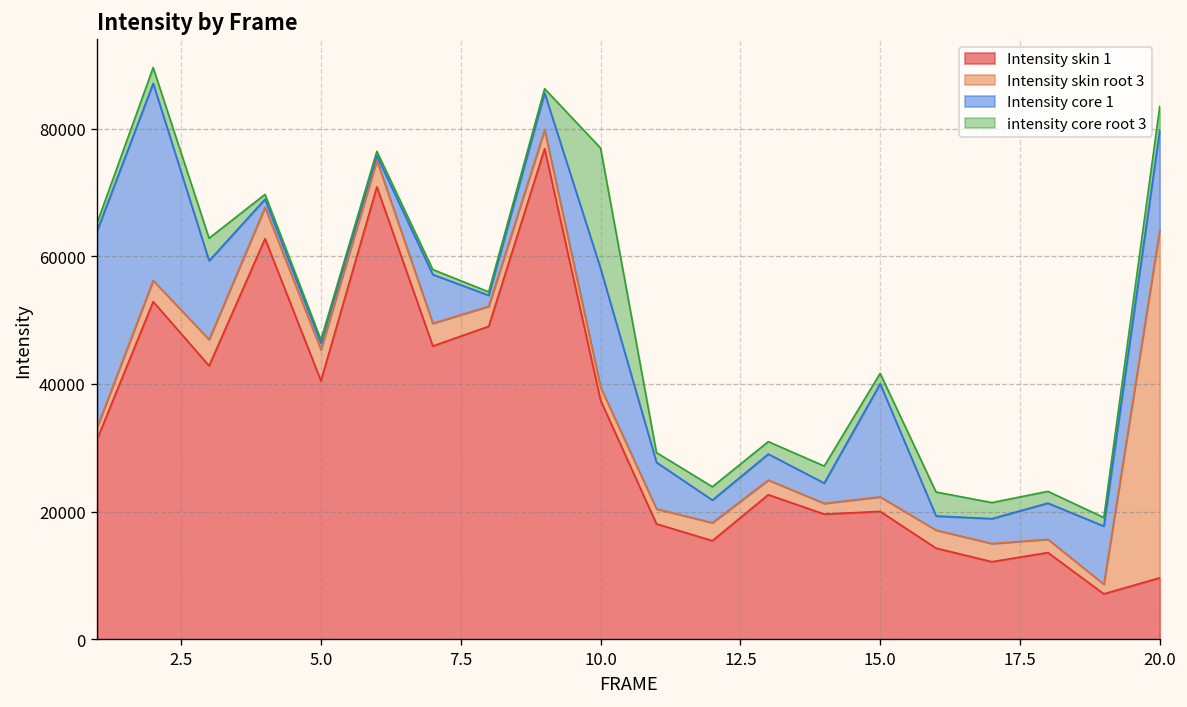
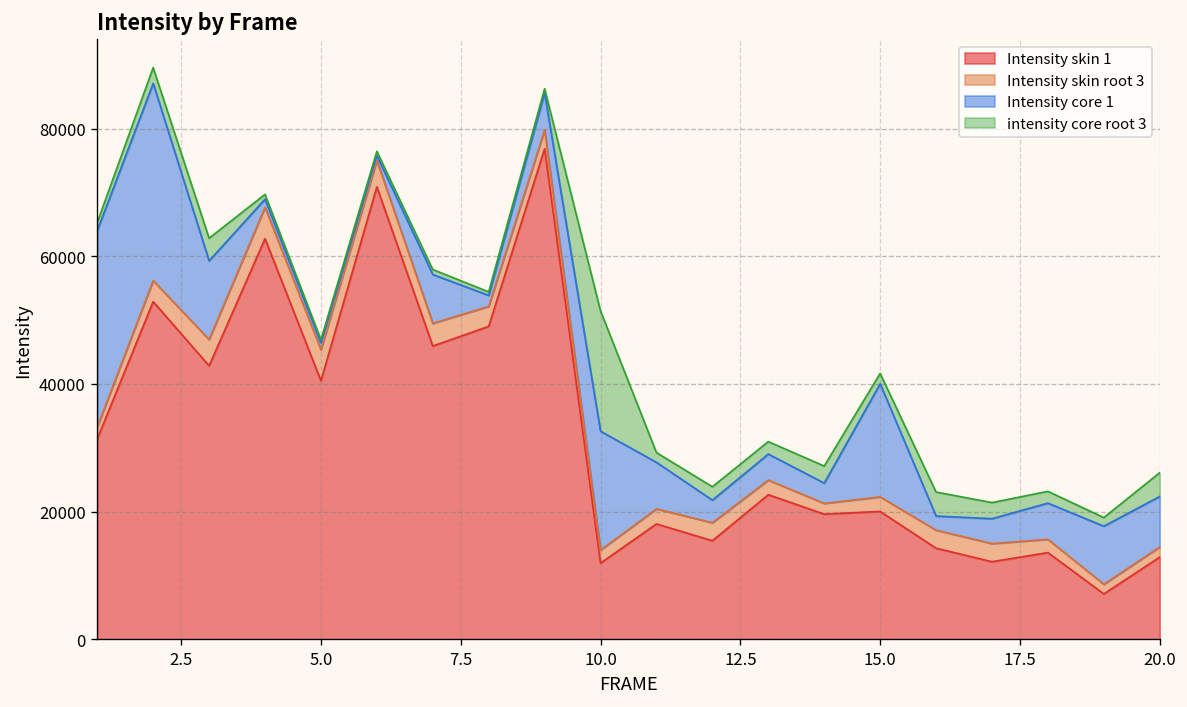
Intensity skin 1, 10.0: 37000 -> 12000
Intensity skin 1, 20.0: 10000 -> 13000
Intensity skin root 3, 20.0: 54000 -> 2000
Intensity core 1, 20.0: 16000 -> 8000
